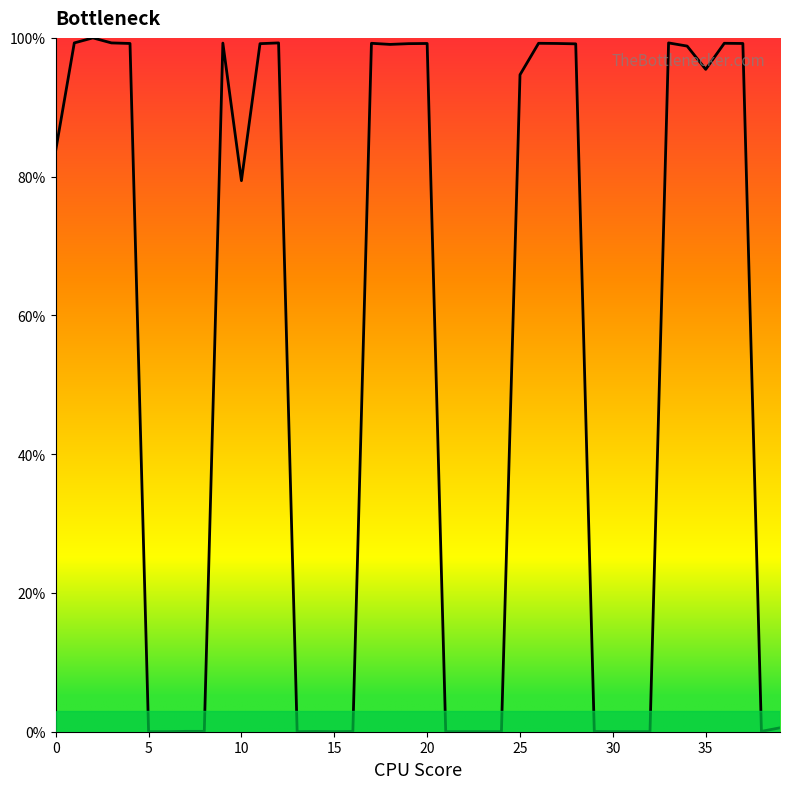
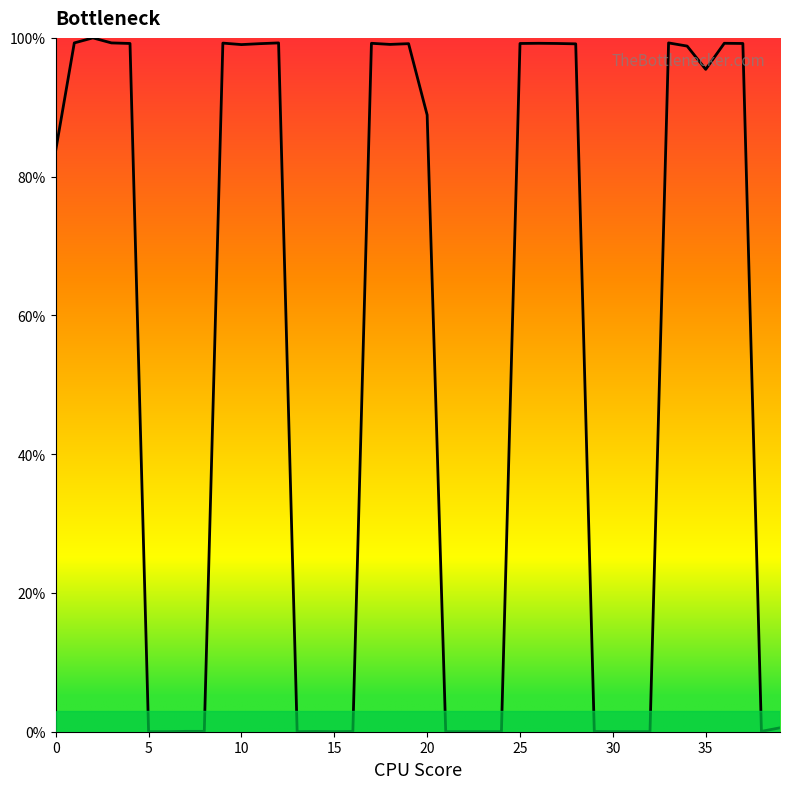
10: 79% -> 99%
20: 99% -> 89%
25: 95% -> 99%
